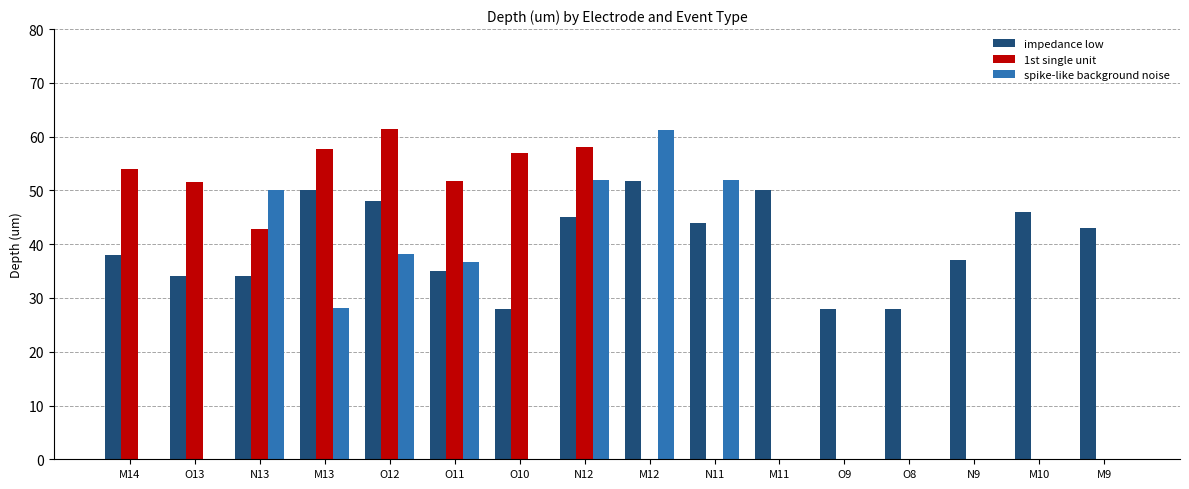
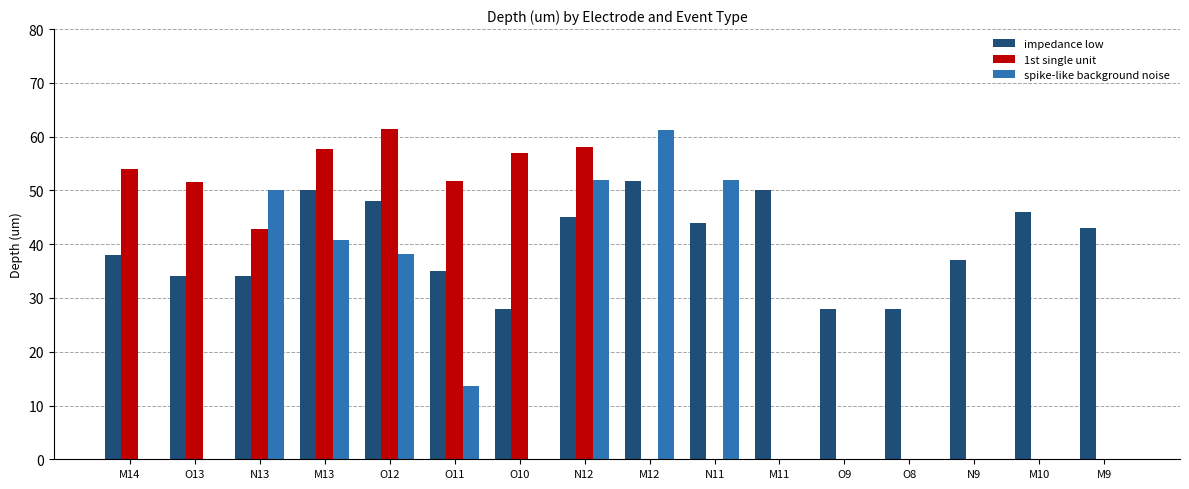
spike-like background noise, M13: 28 -> 41
spike-like background noise, O11: 37 -> 14
